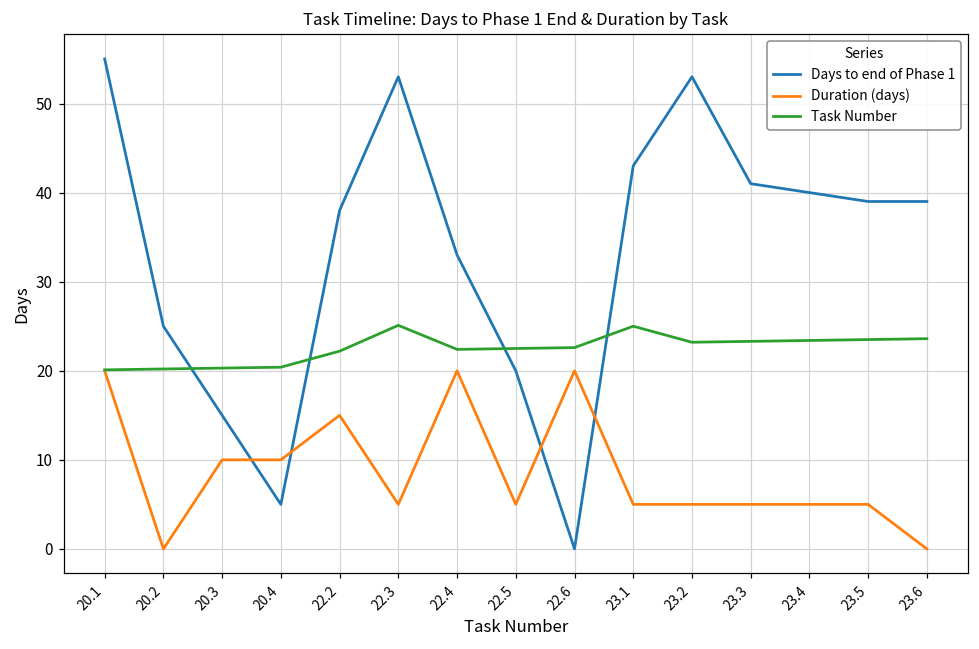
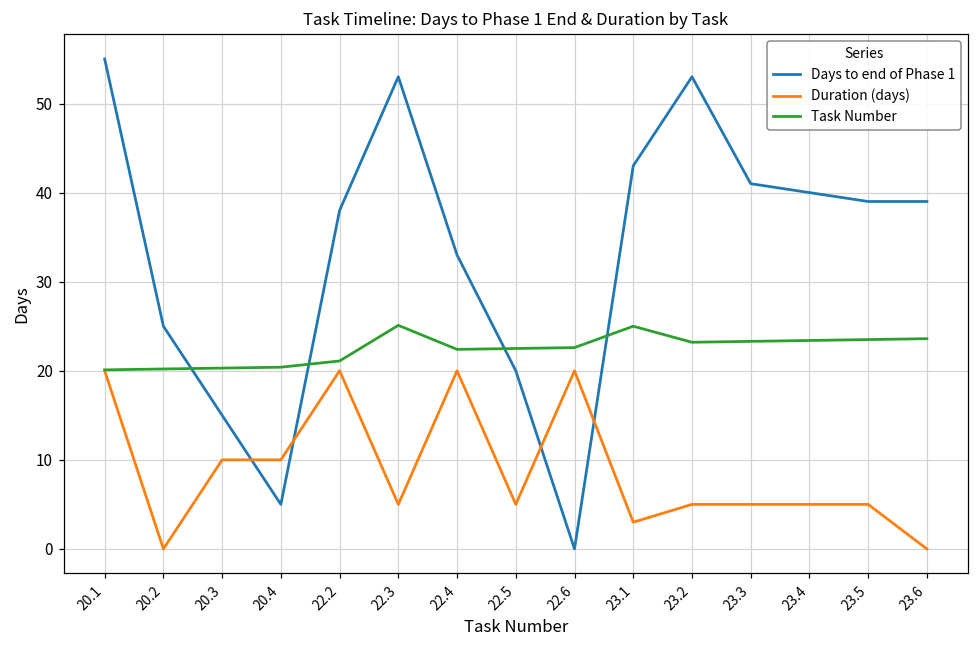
Duration (days), 22.2: 15 -> 20
Task Number, 22.2: 22 -> 21
Duration (days), 23.1: 5 -> 3
